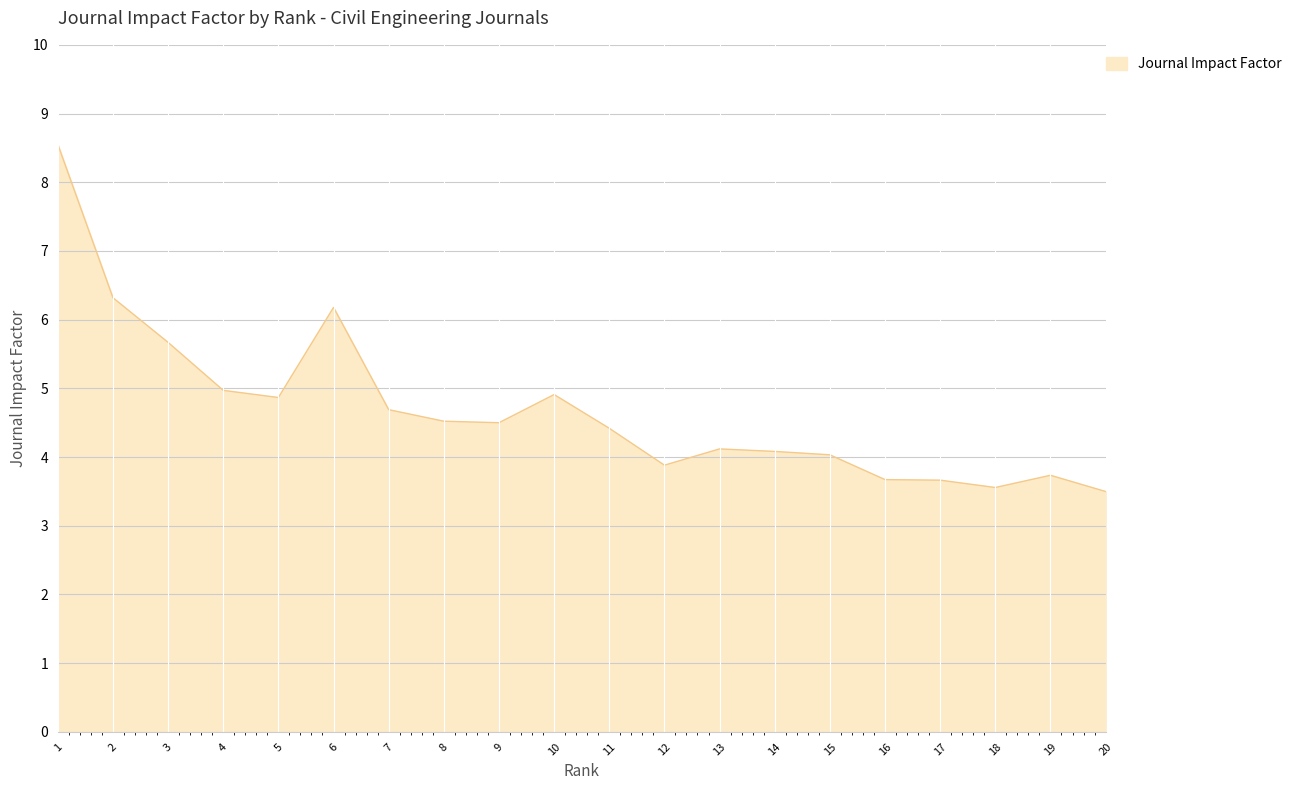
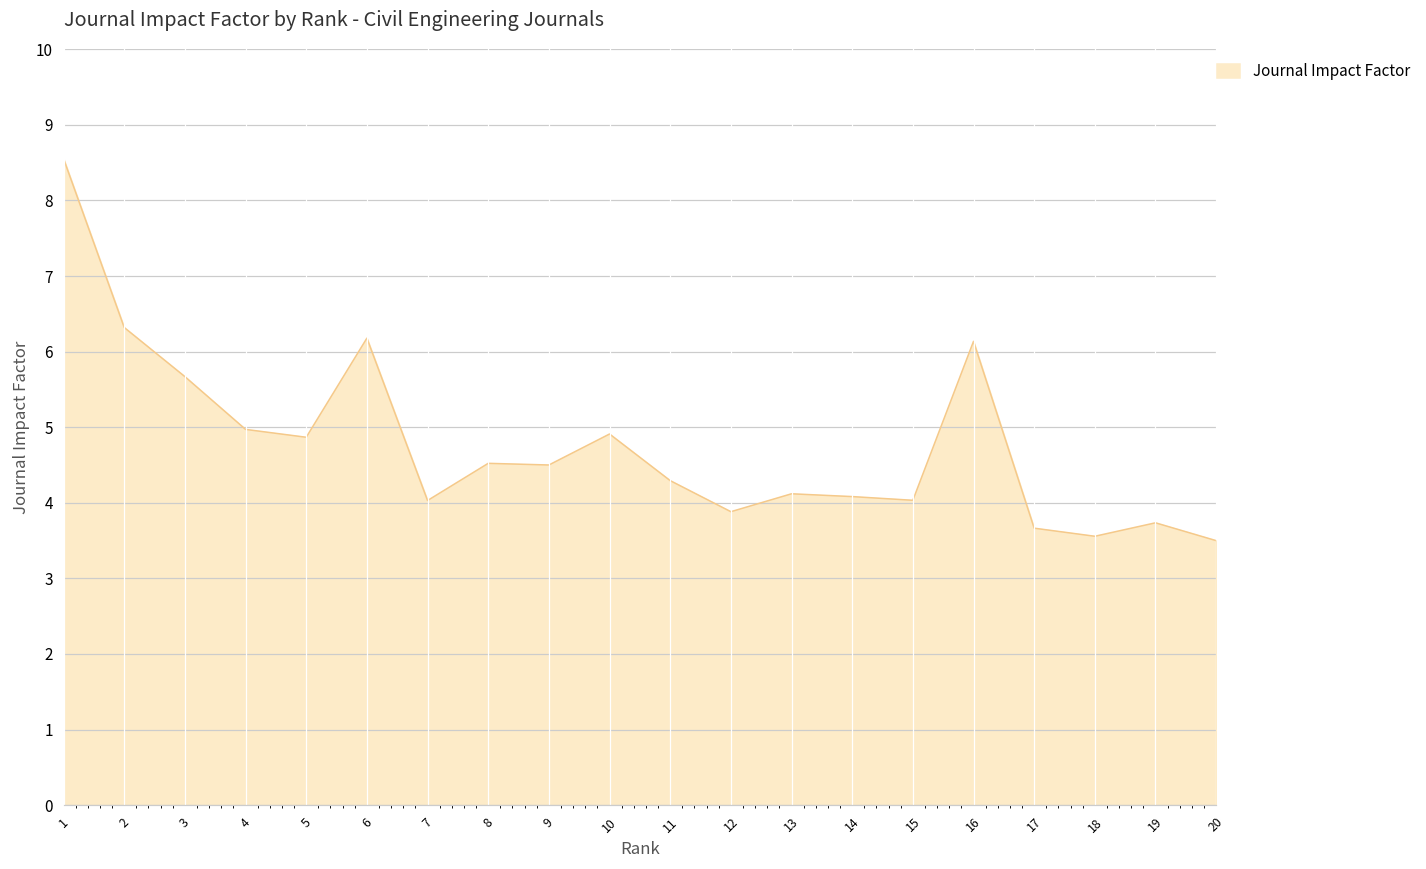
7: 4.7 -> 4.0
11: 4.4 -> 4.3
16: 3.7 -> 6.1
